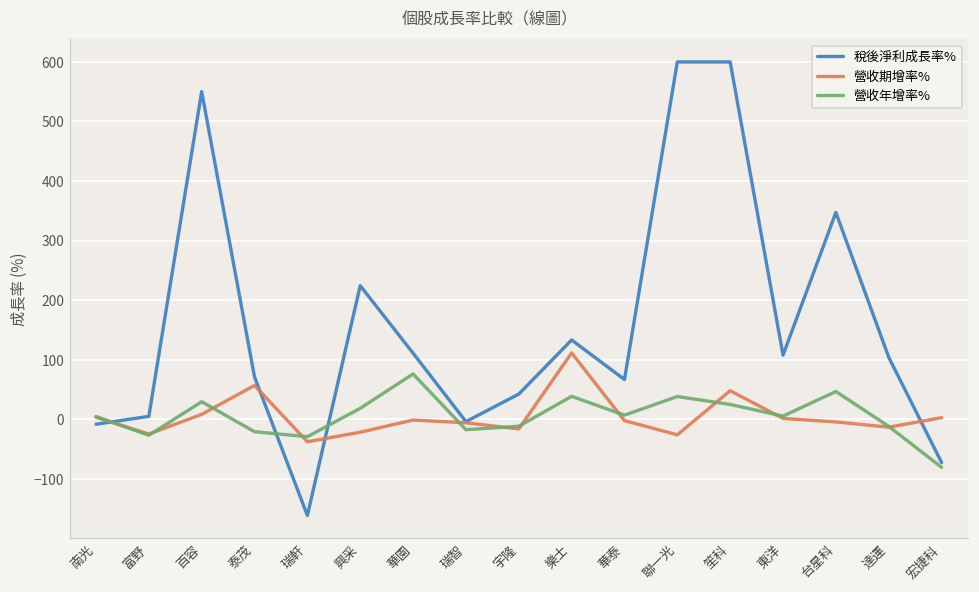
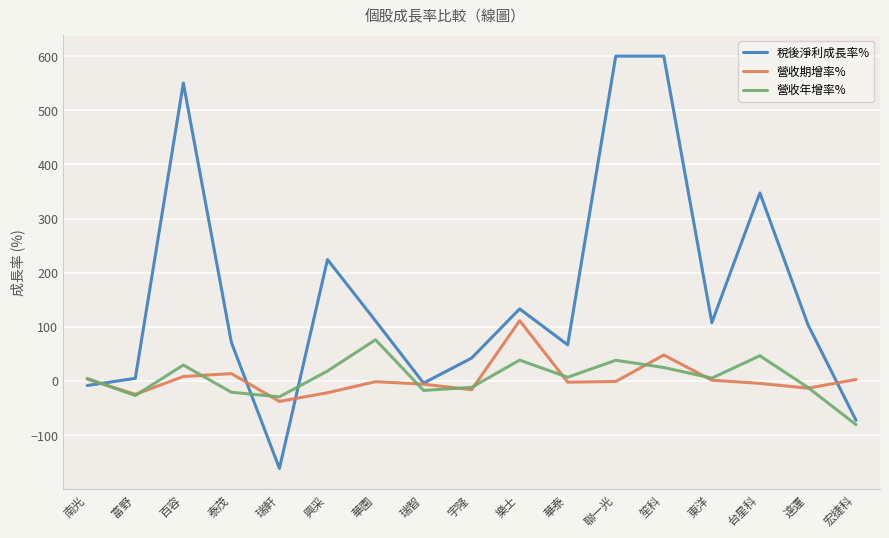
營收期增率%, 泰茂: 60 -> 10
營收期增率%, 聯一光: -30 -> 0
